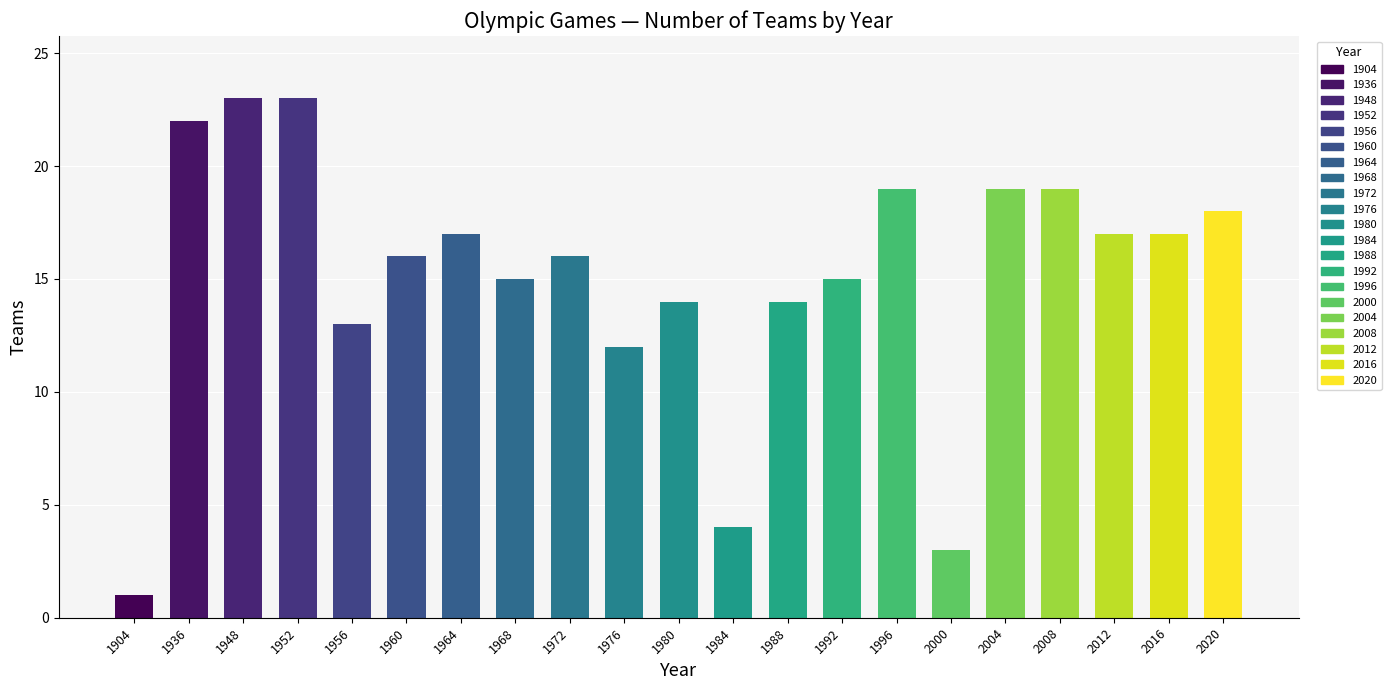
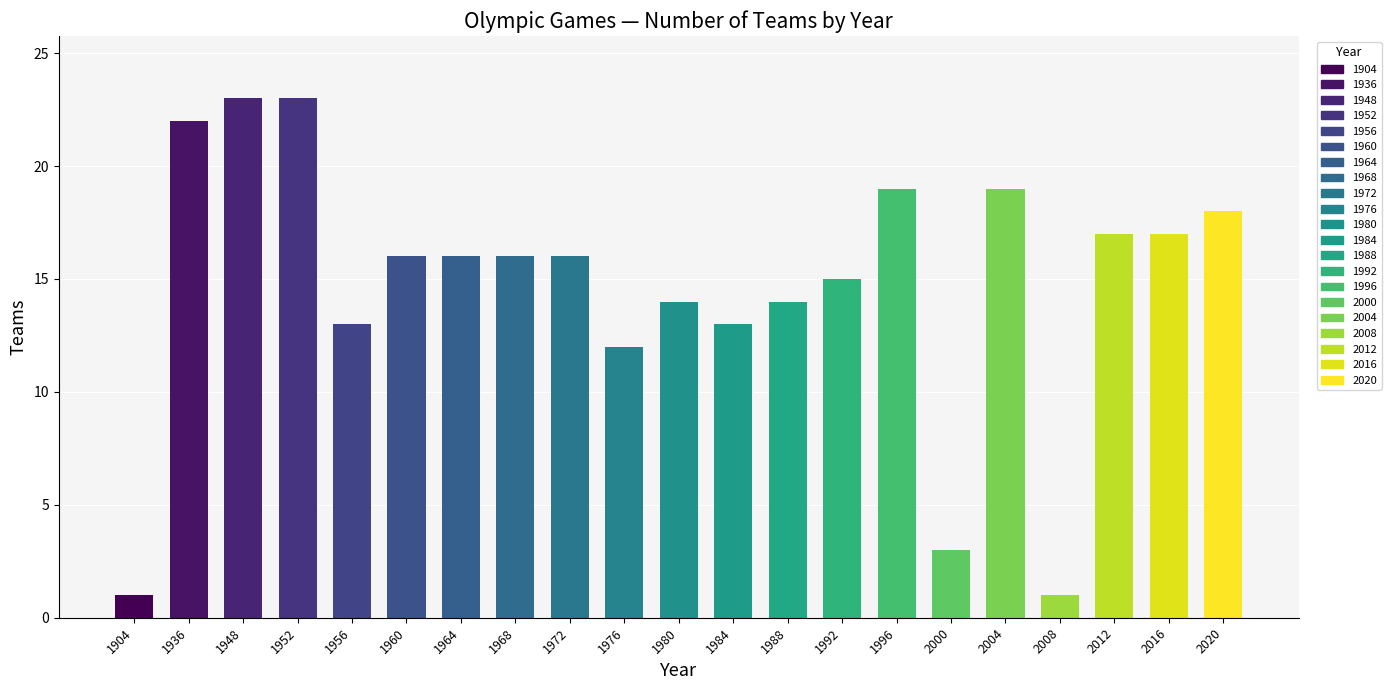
1964: 17 -> 16
1968: 15 -> 16
1984: 4 -> 13
2008: 19 -> 1
